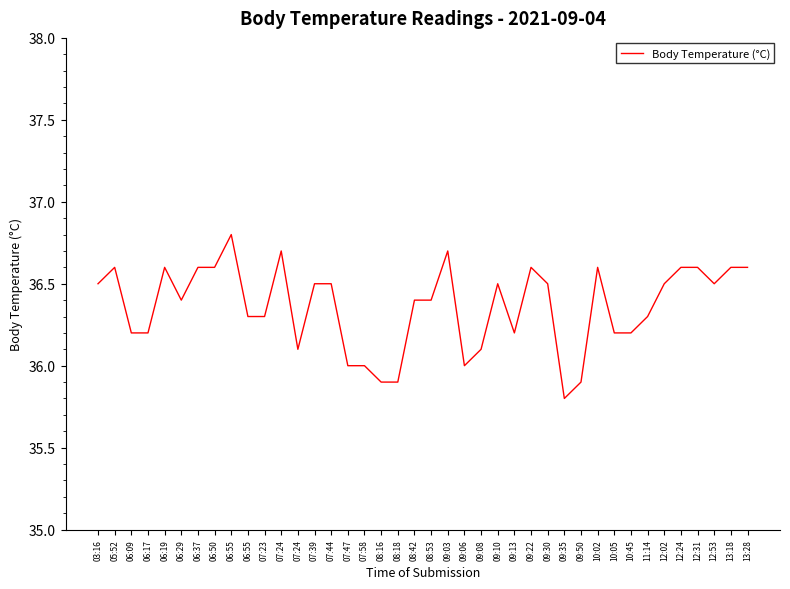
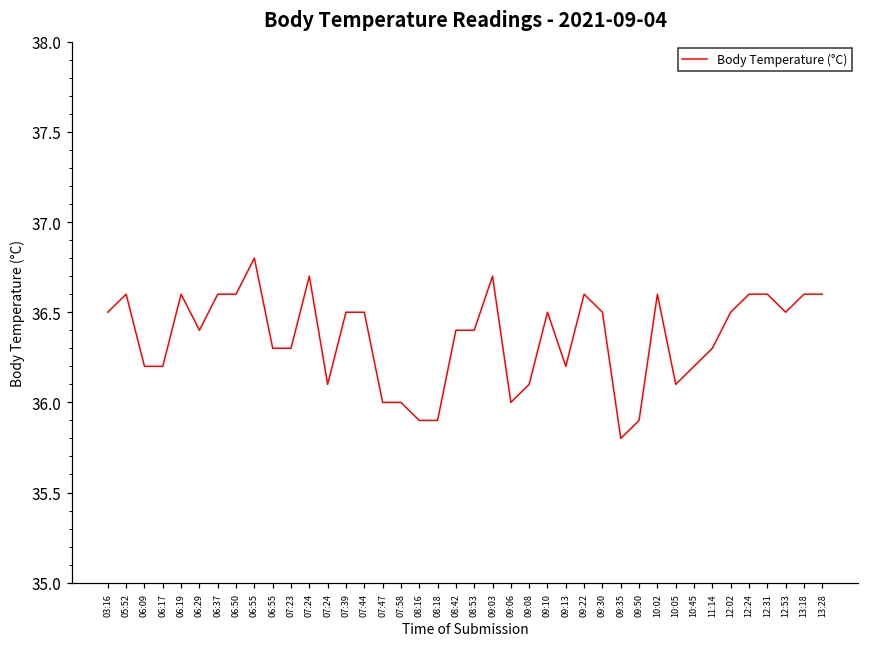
10:05: 36.2 -> 36.1
